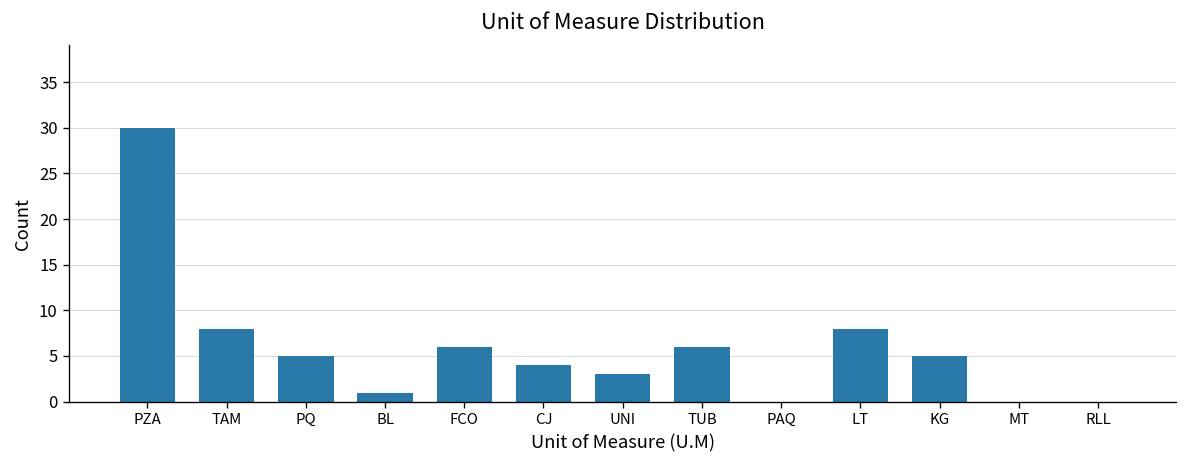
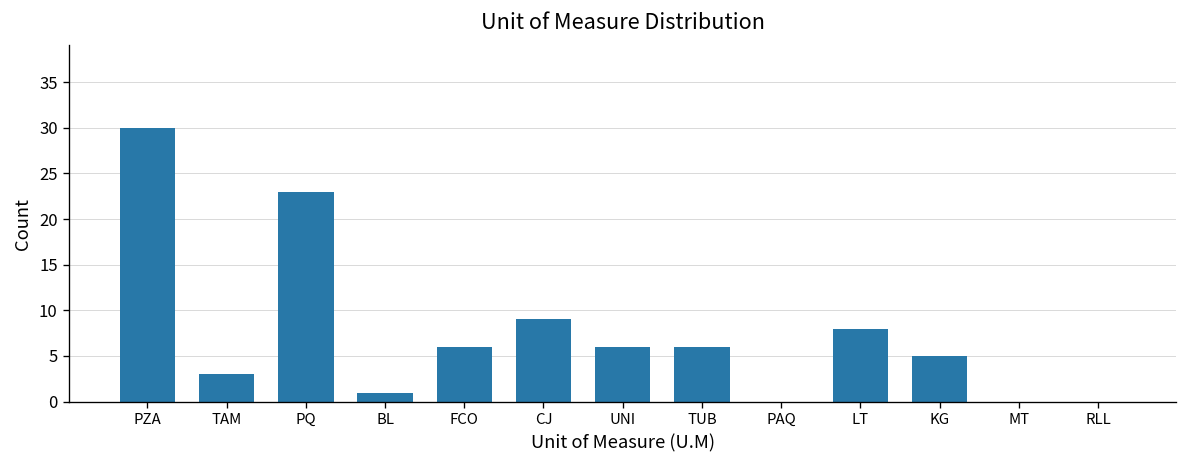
TAM: 8 -> 3
PQ: 5 -> 23
CJ: 4 -> 9
UNI: 3 -> 6
